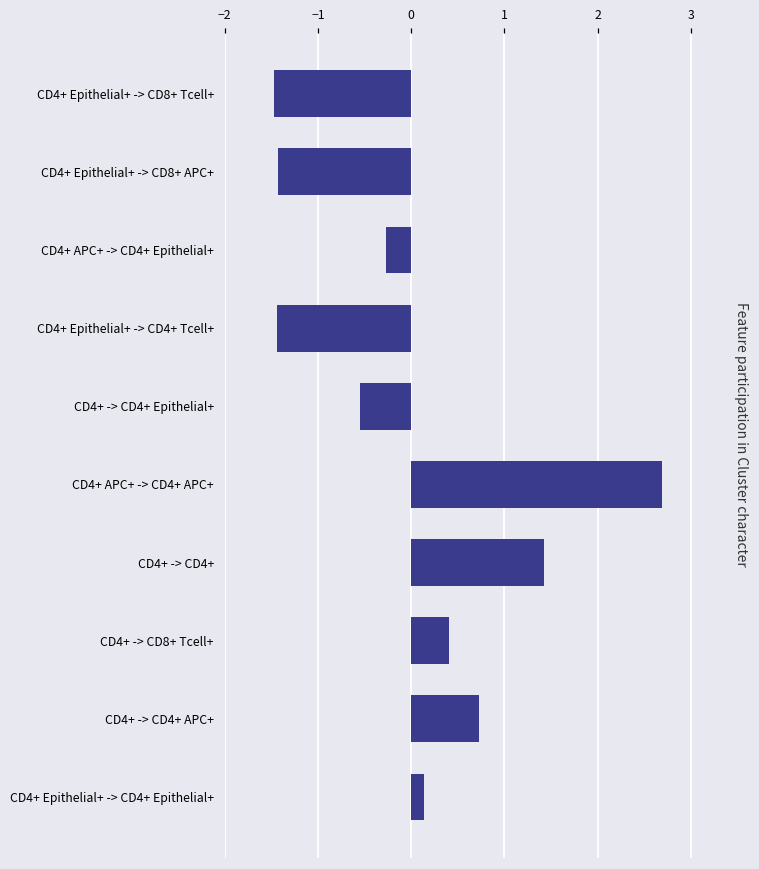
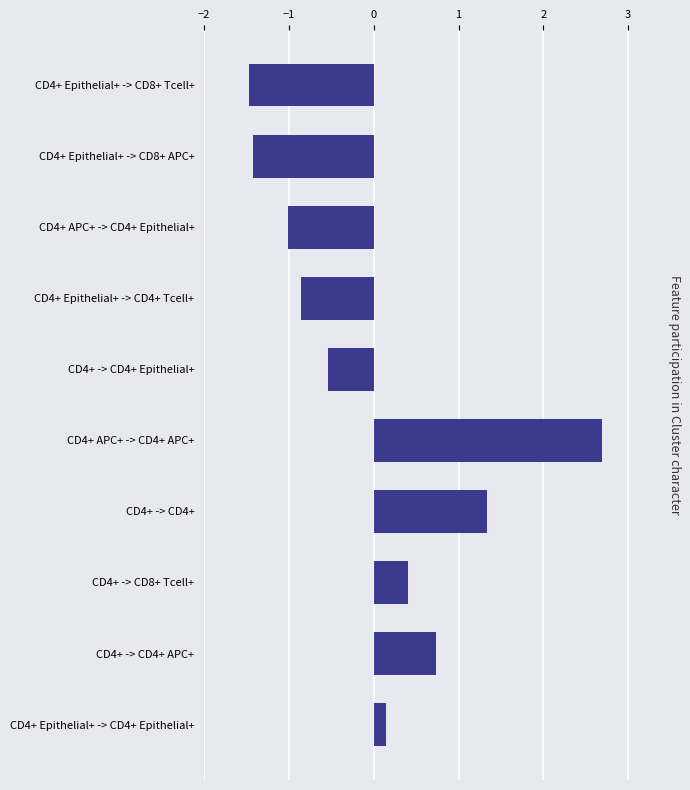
CD4+ APC+ -> CD4+ Epithelial+: -0.3 -> -1.0
CD4+ Epithelial+ -> CD4+ Tcell+: -1.4 -> -0.9
CD4+ -> CD4+: 1.4 -> 1.3
